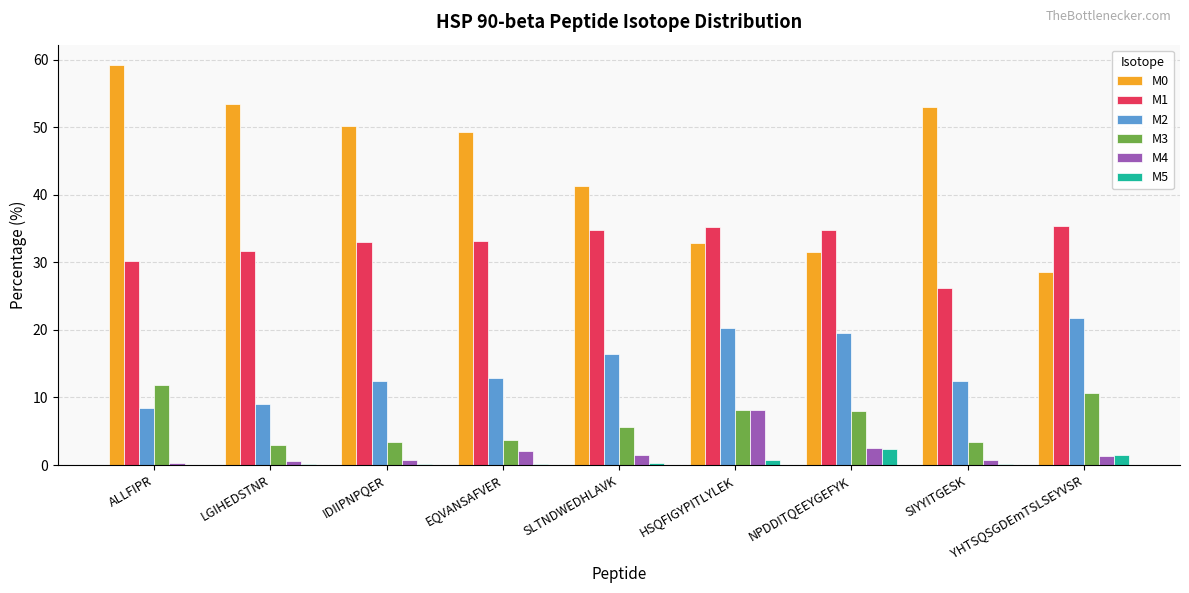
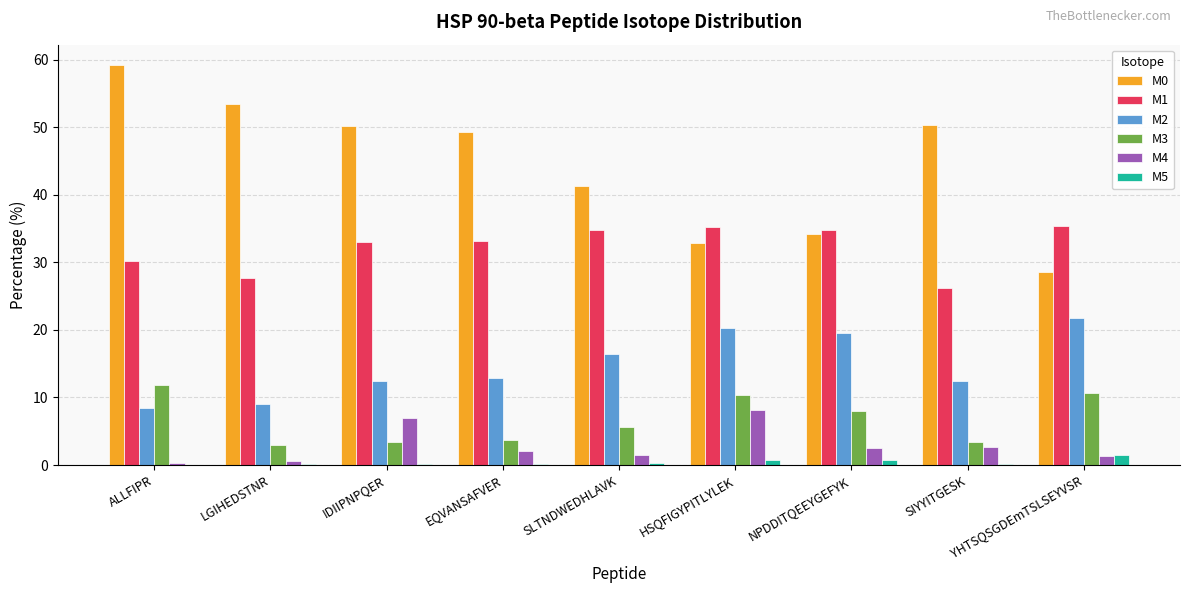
M1, LGIHEDSTNR: 32 -> 28
M4, IDIIPNPQER: 1 -> 7
M3, HSQFIGYPITLYLEK: 8 -> 10
M0, NPDDITQEEYGEFYK: 32 -> 34
M5, NPDDITQEEYGEFYK: 2 -> 1
M0, SIYYITGESK: 53 -> 50
M4, SIYYITGESK: 1 -> 3
